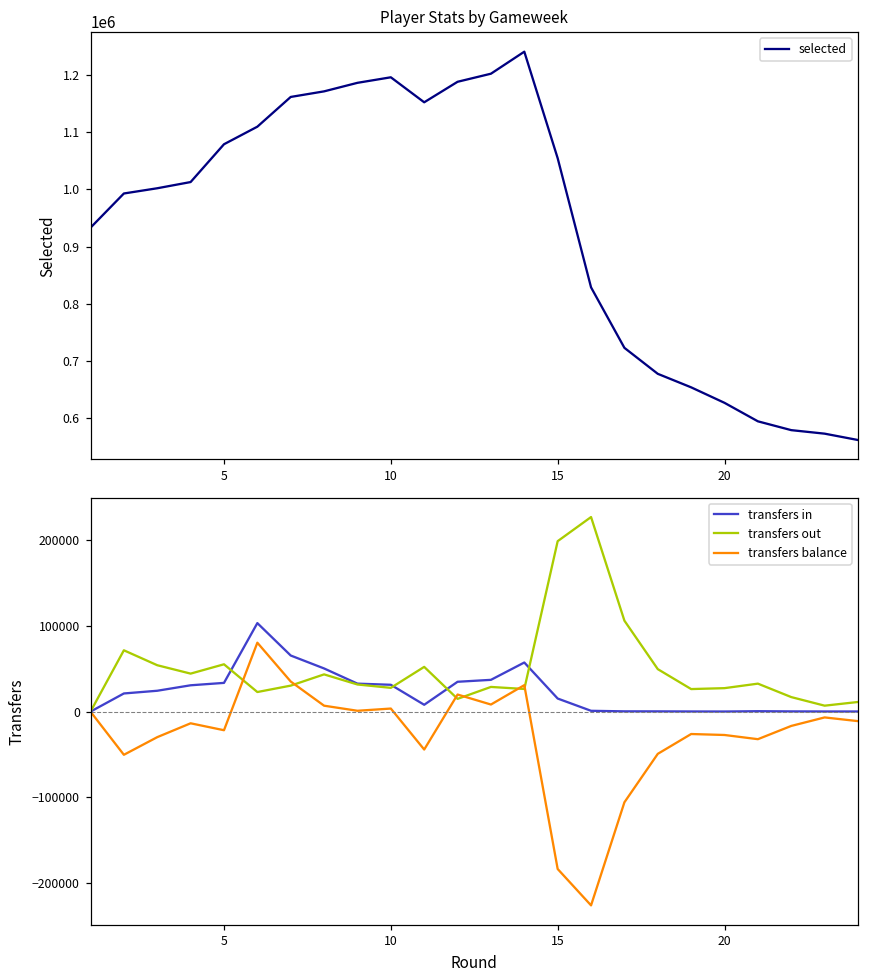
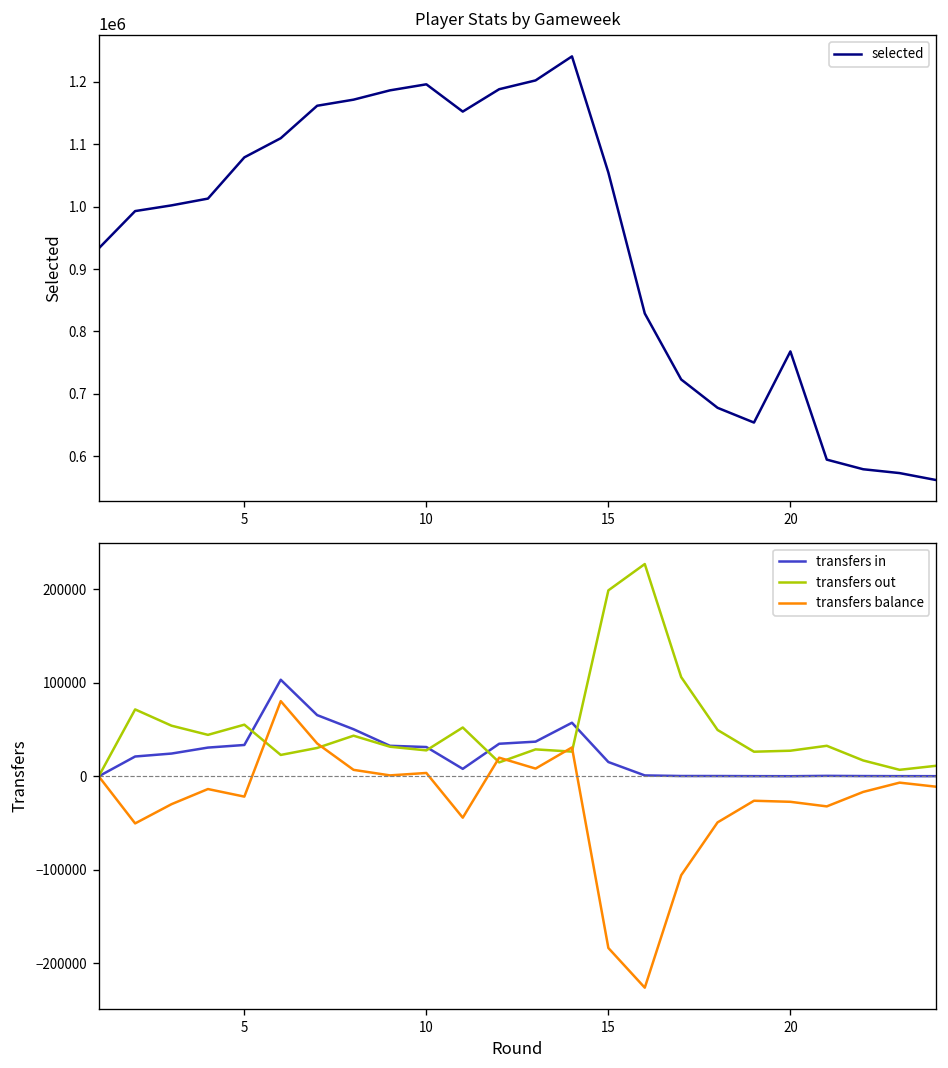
Player Stats by Gameweek, 20: 630000 -> 770000
